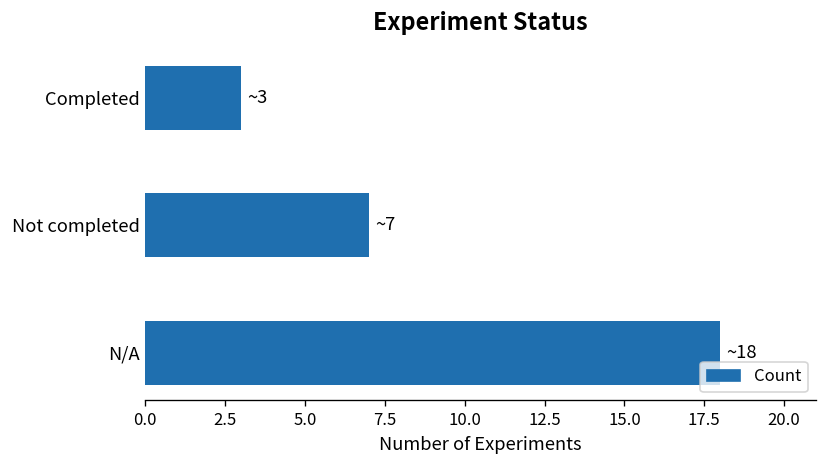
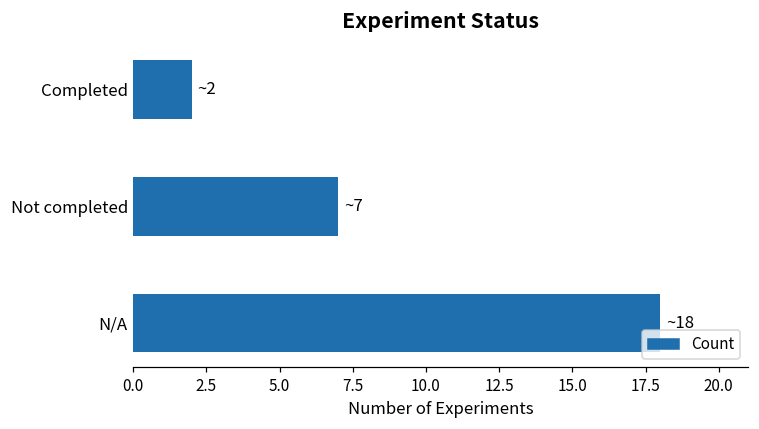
Completed: 3 -> 2
